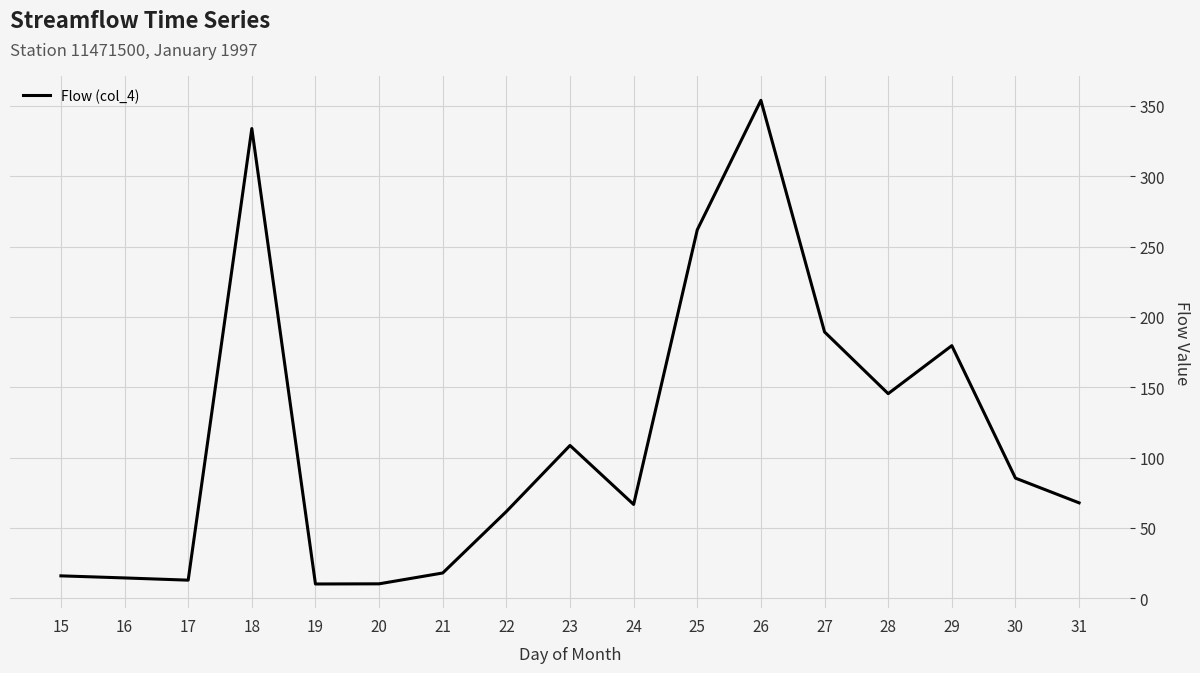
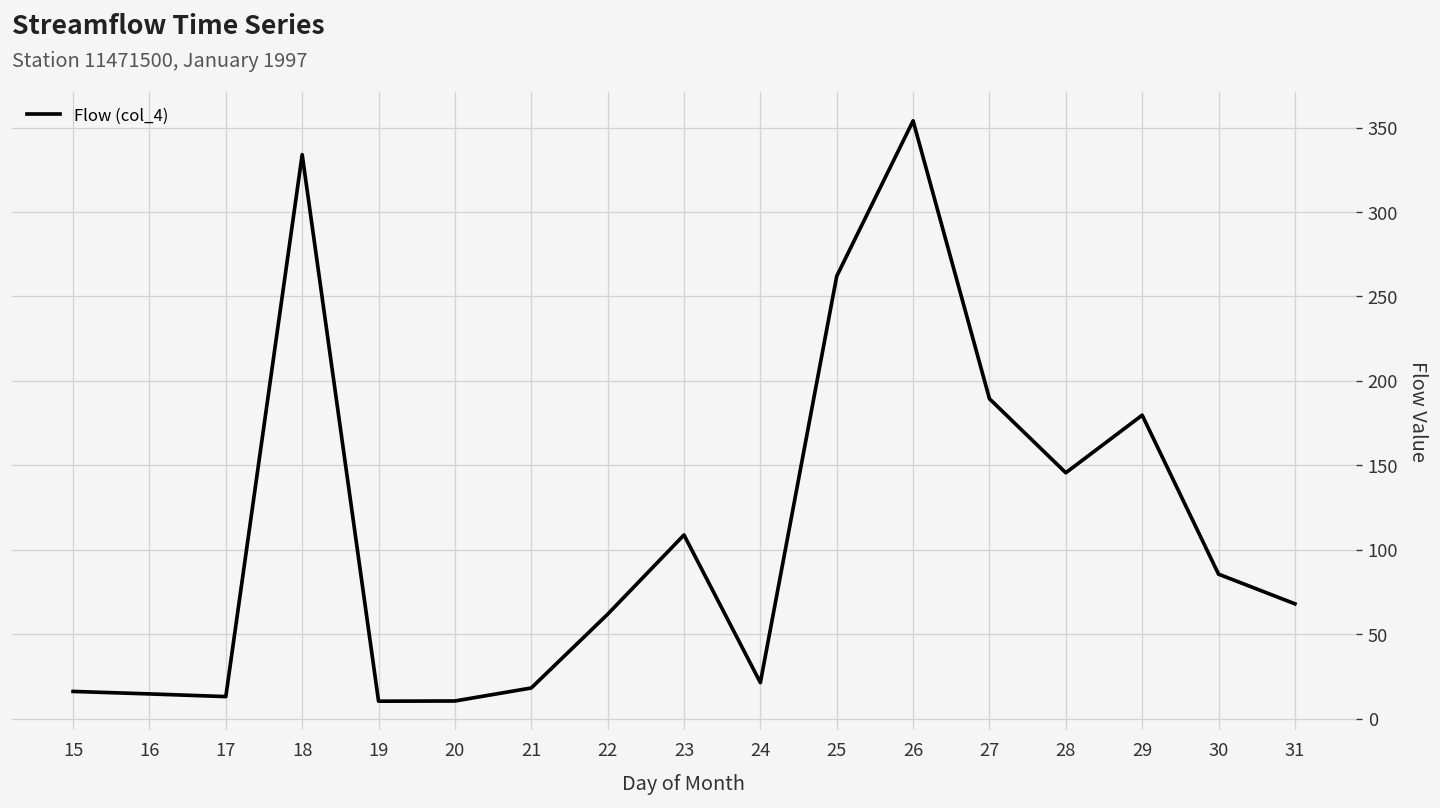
24: 67 -> 21
